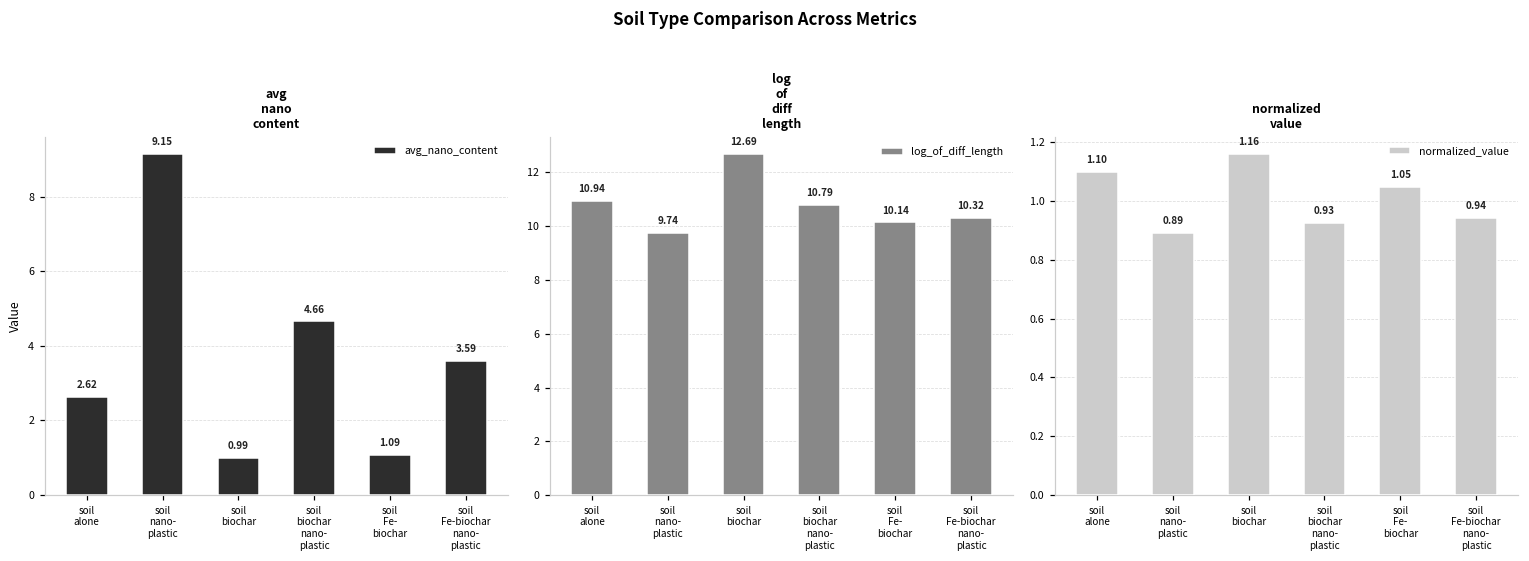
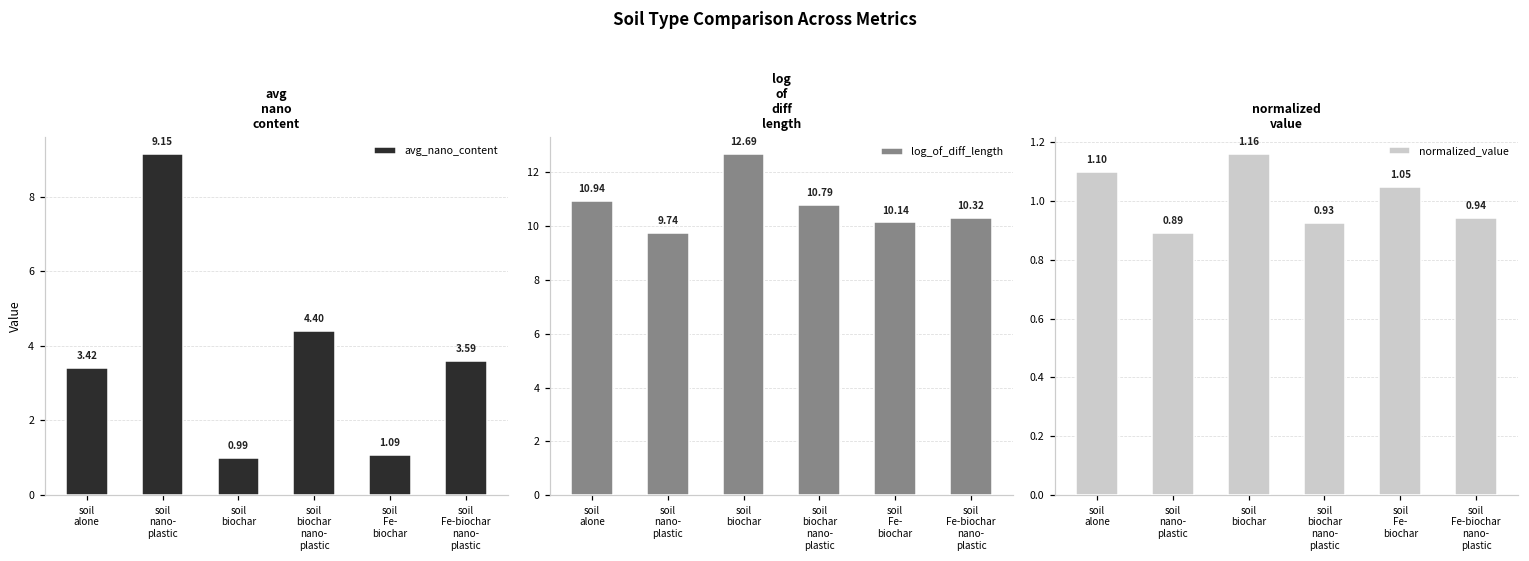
avg nano content, soil alone: 2.62 -> 3.42
avg nano content, soil biochar nano- plastic: 4.66 -> 4.40
